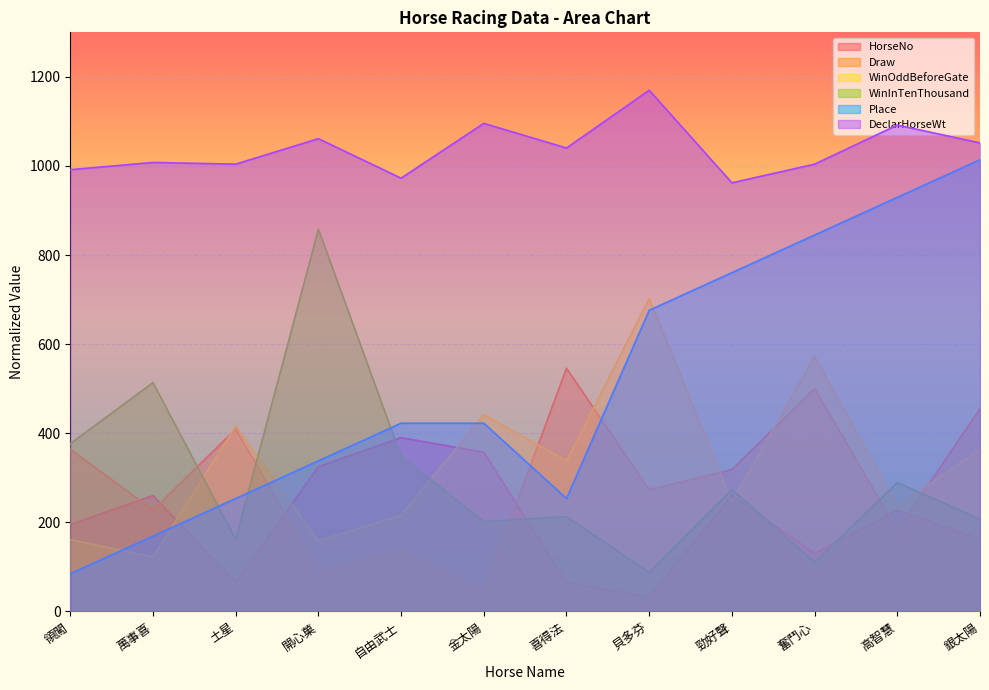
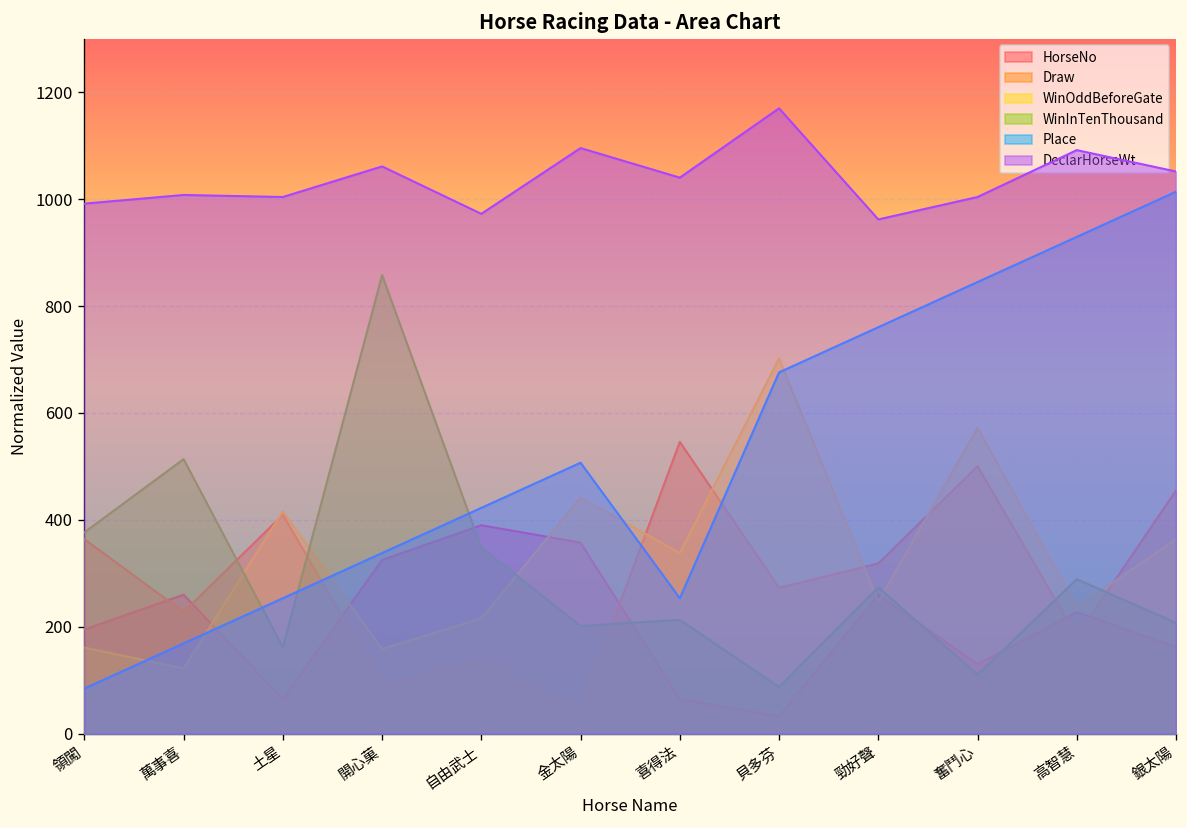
Place, 金太陽: 420 -> 510
